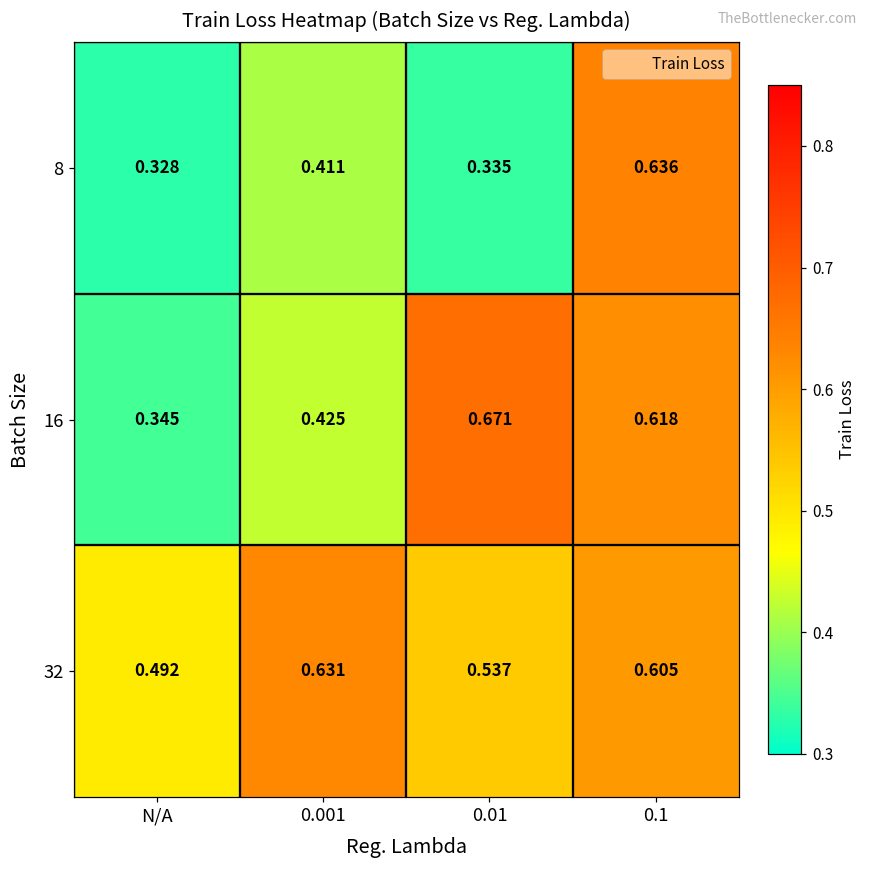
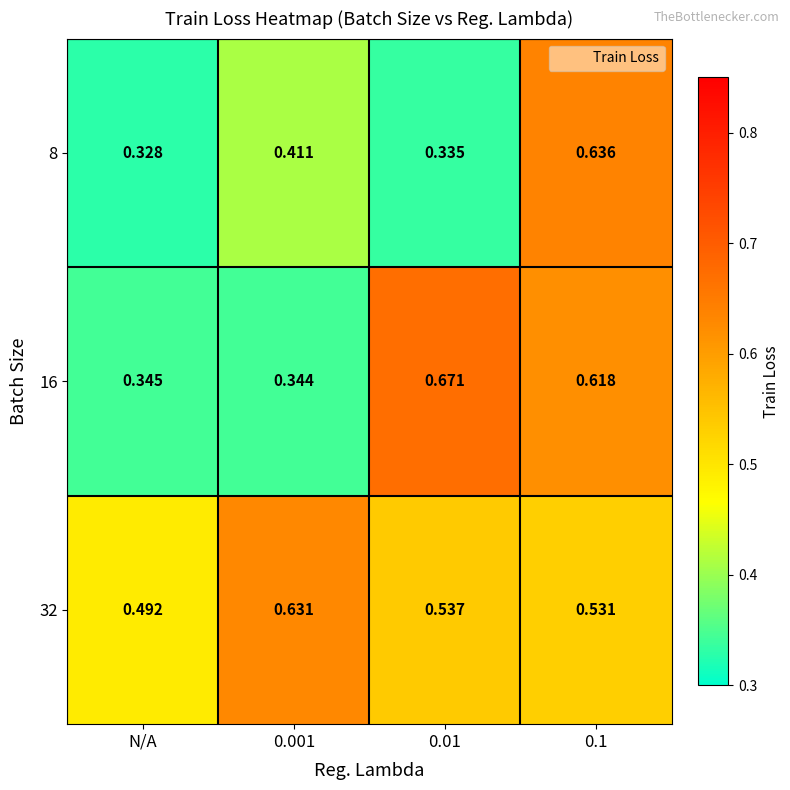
16, 0.001: 0.425 -> 0.344
32, 0.1: 0.605 -> 0.531
